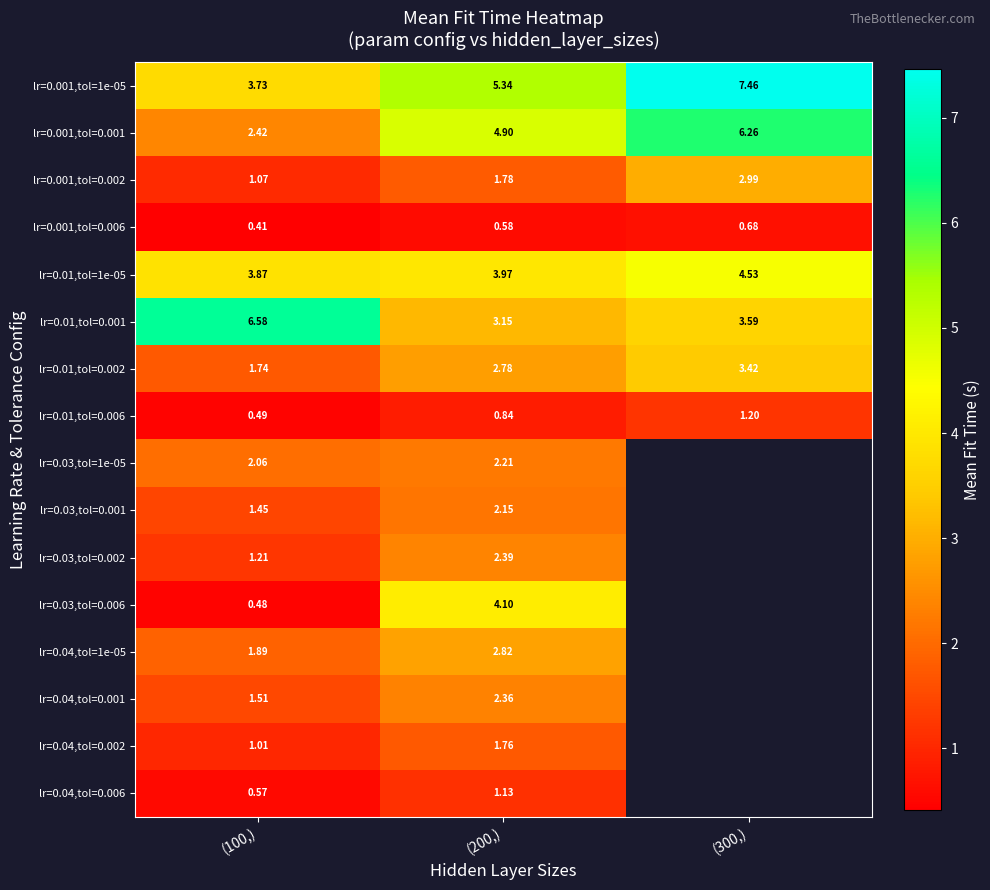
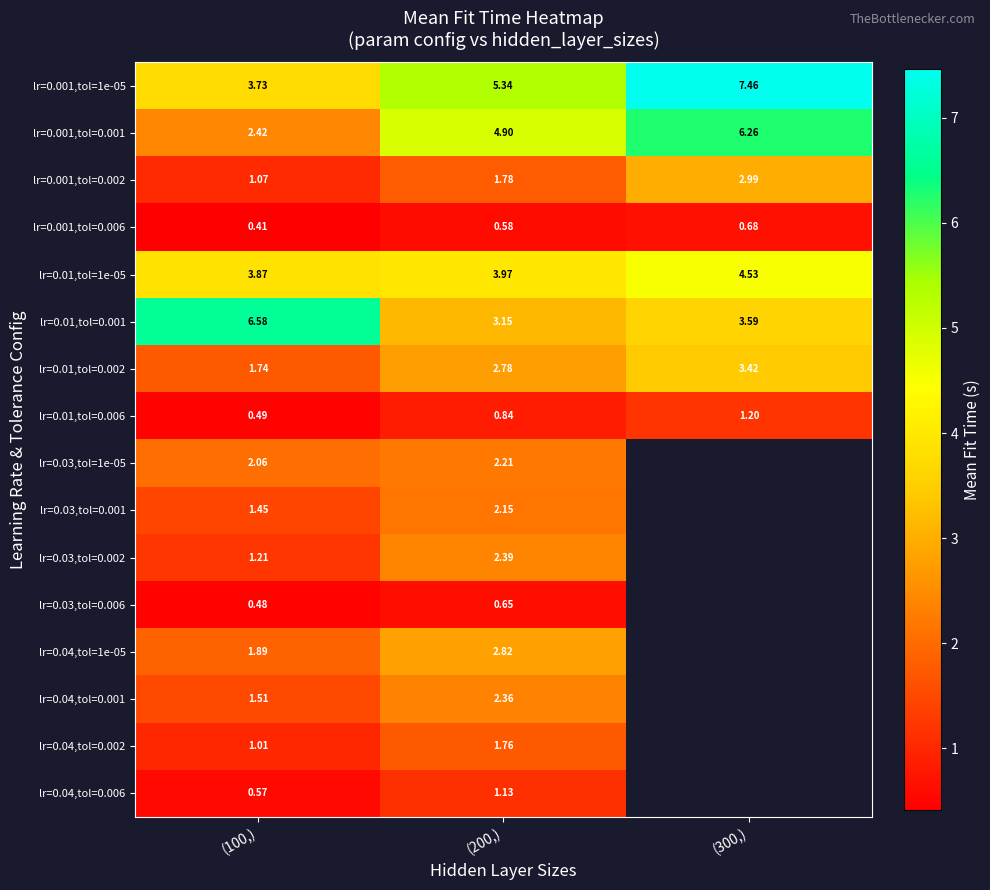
lr=0.03,tol=0.006, (200,): 4.10 -> 0.65
